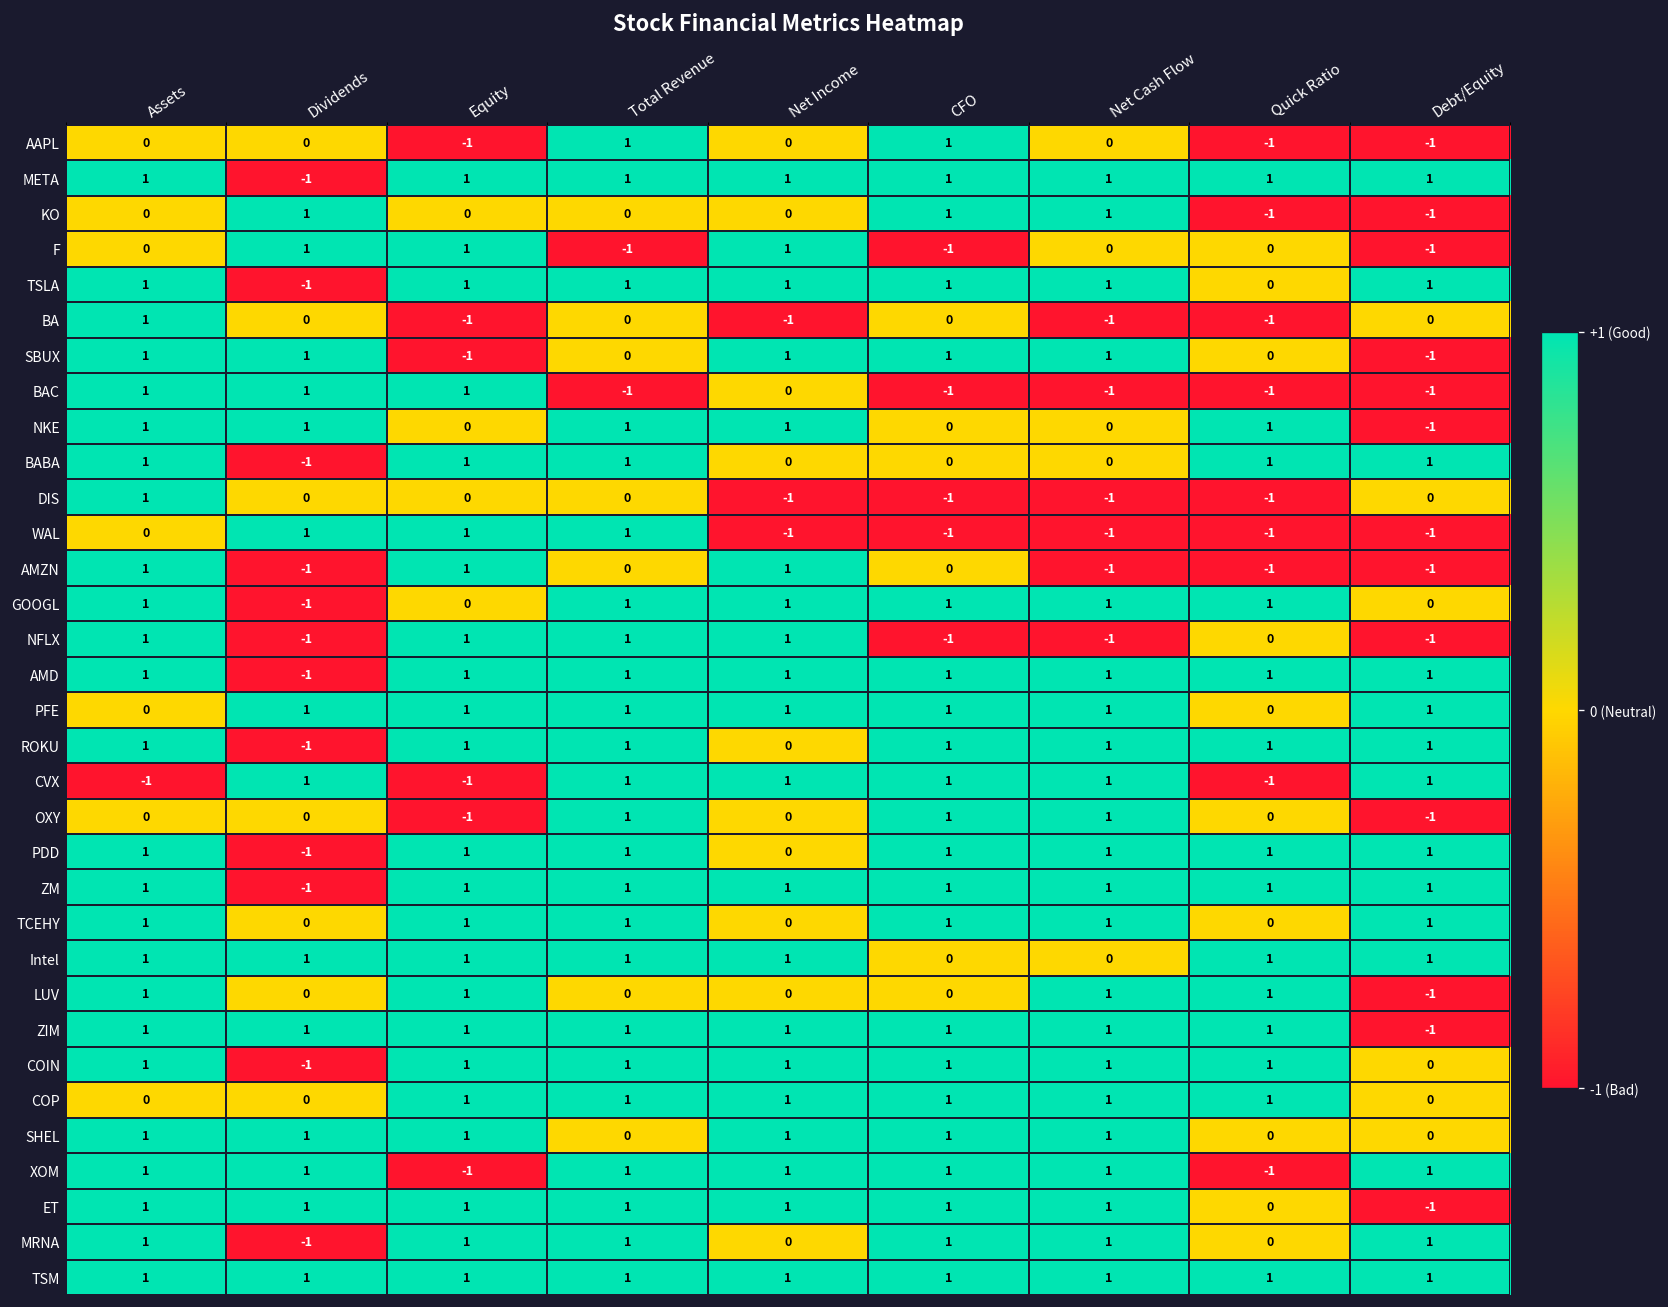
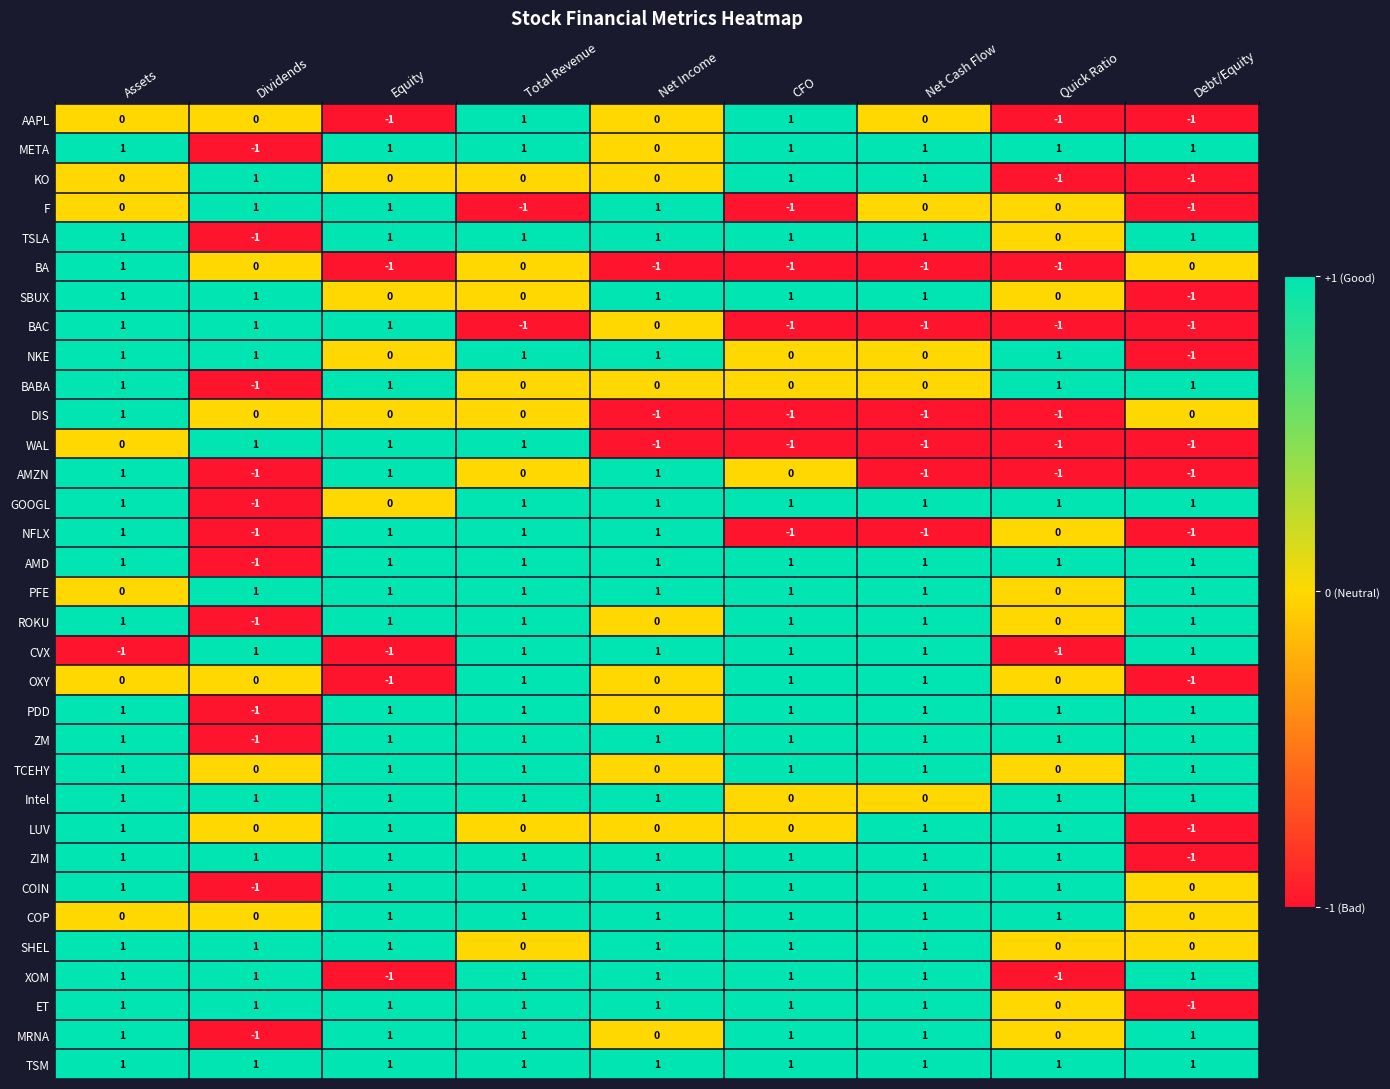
META, Net Income: 1 -> 0
BA, CFO: 0 -> -1
SBUX, Equity: -1 -> 0
BABA, Total Revenue: 1 -> 0
GOOGL, Debt/Equity: 0 -> 1
ROKU, Quick Ratio: 1 -> 0
